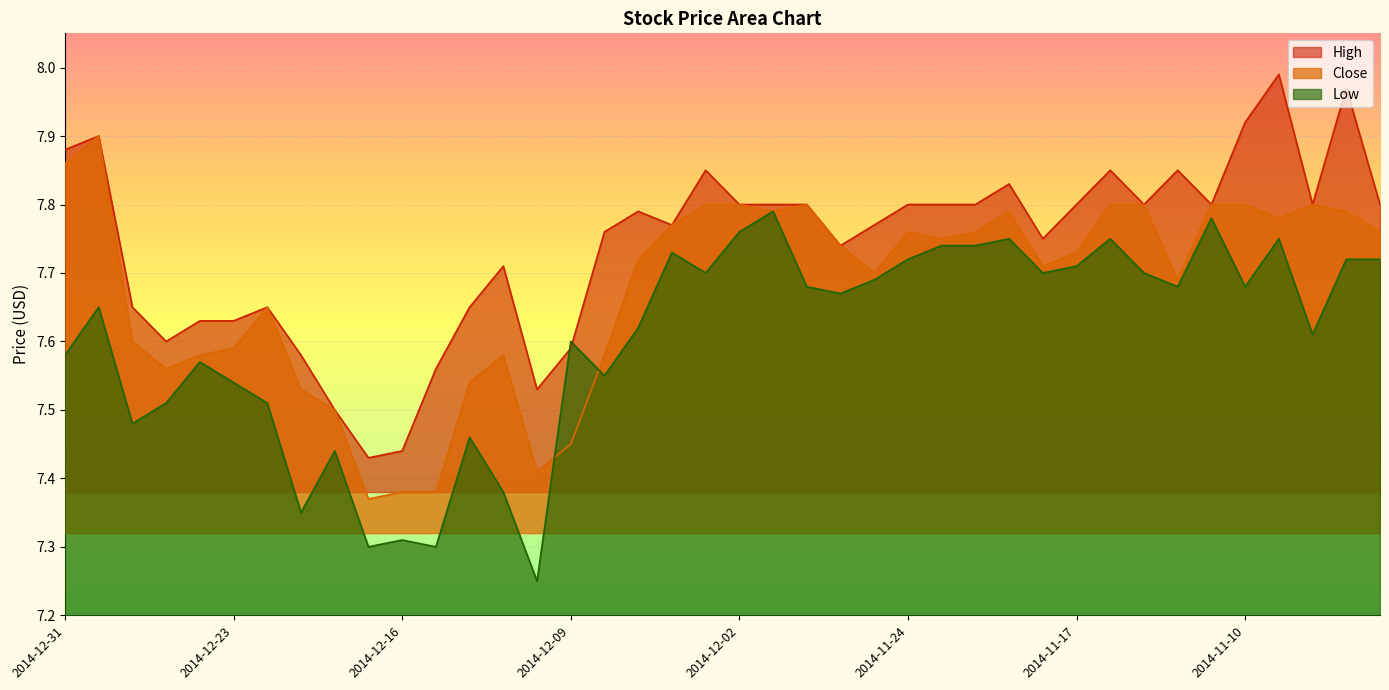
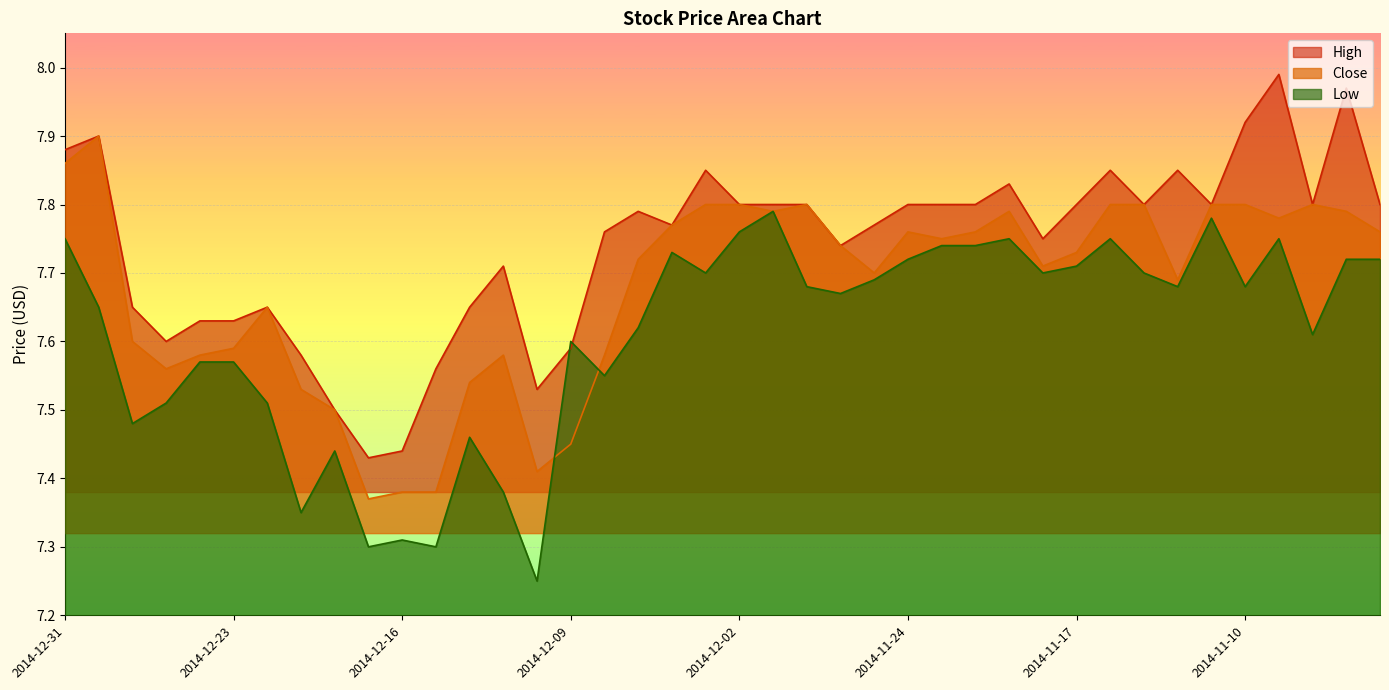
Low, 2014-12-31: 7.58 -> 7.75
Low, 2014-12-23: 7.54 -> 7.57
